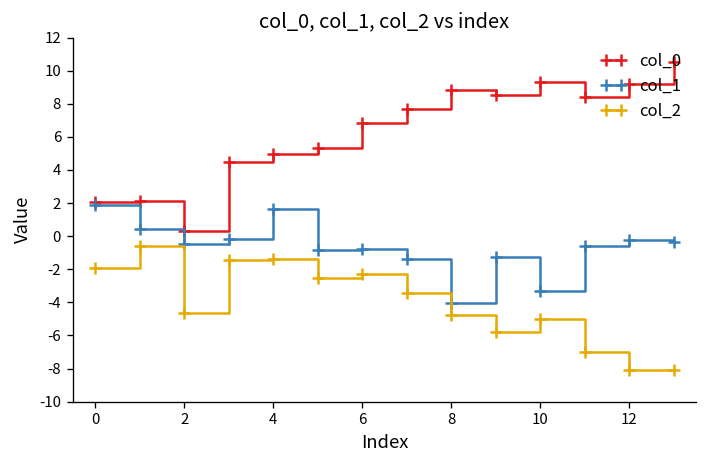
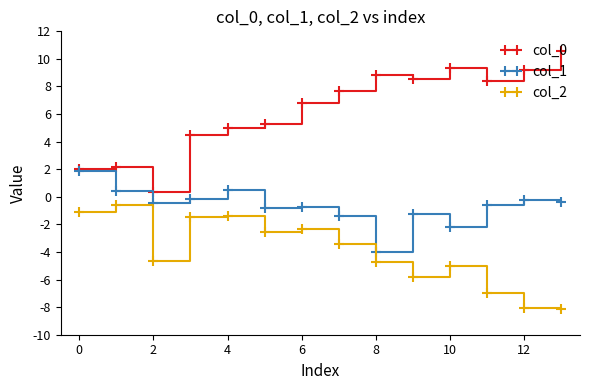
col_2, 0: -1.9 -> -1.1
col_1, 4: 1.6 -> 0.5
col_1, 10: -3.3 -> -2.2
